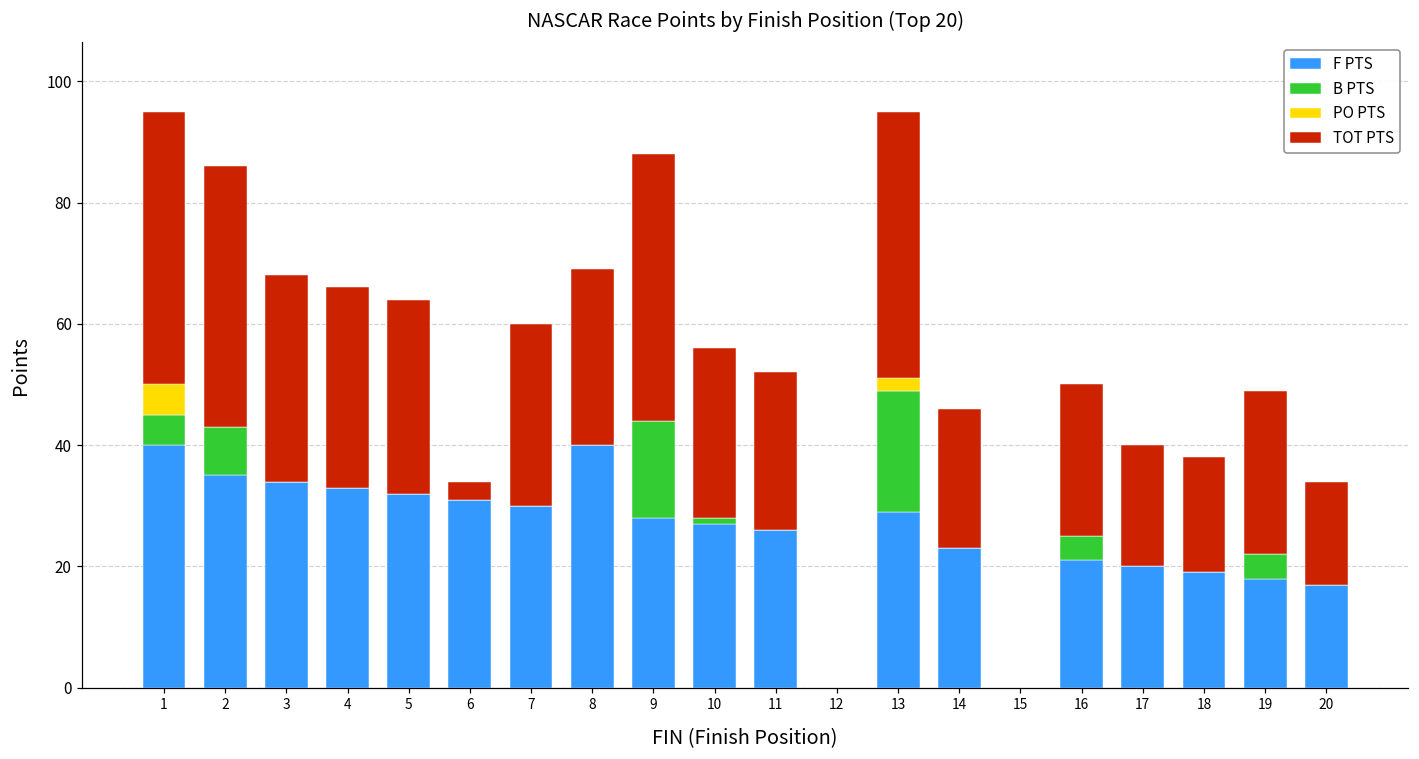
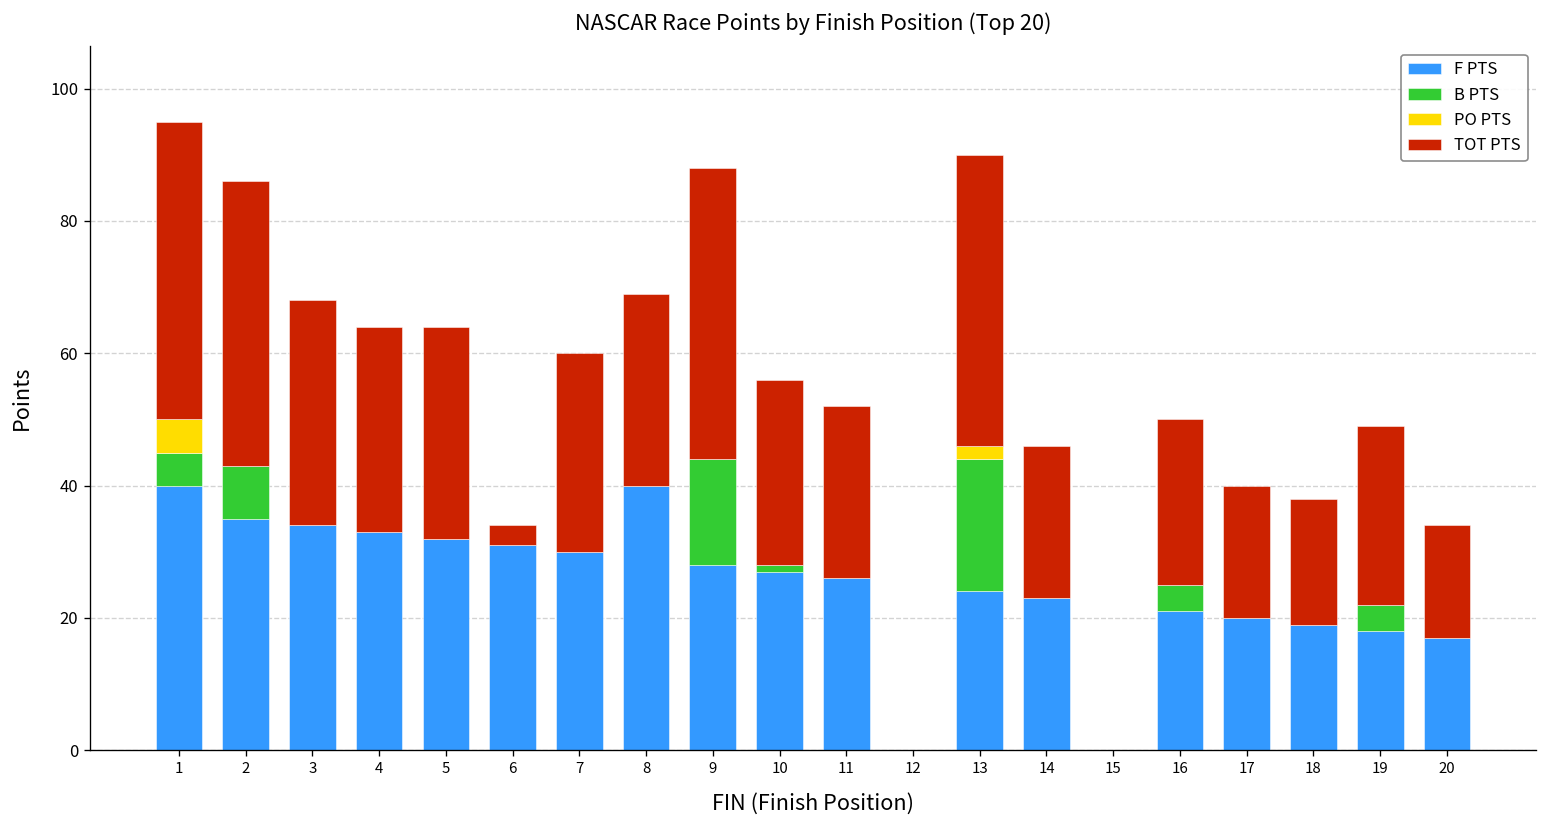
TOT PTS, 4: 33 -> 31
F PTS, 13: 29 -> 24
